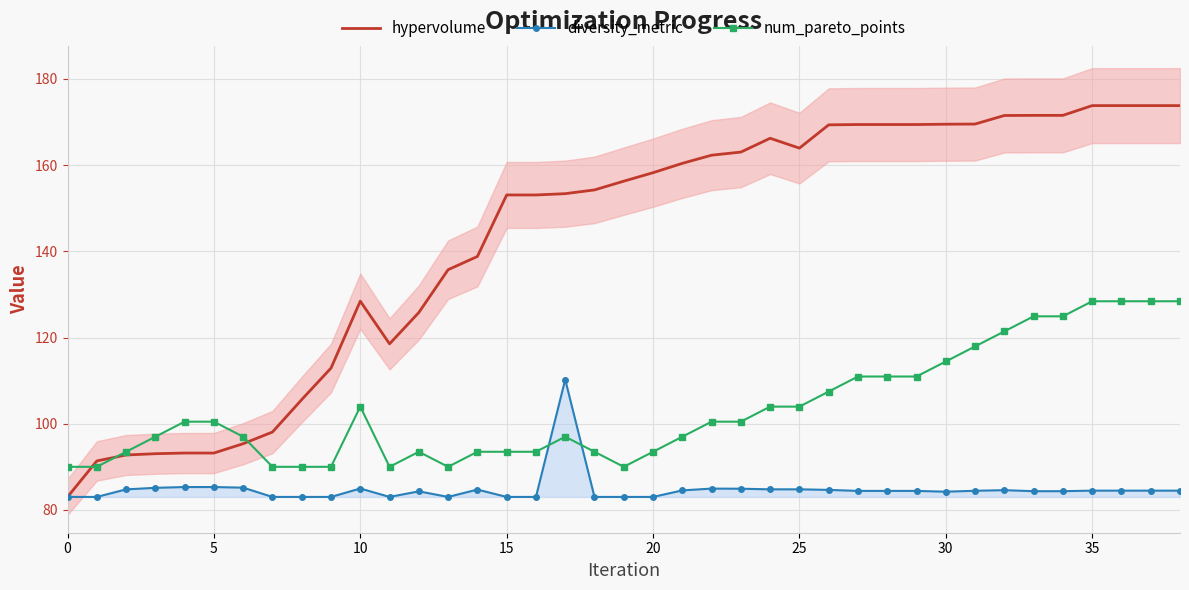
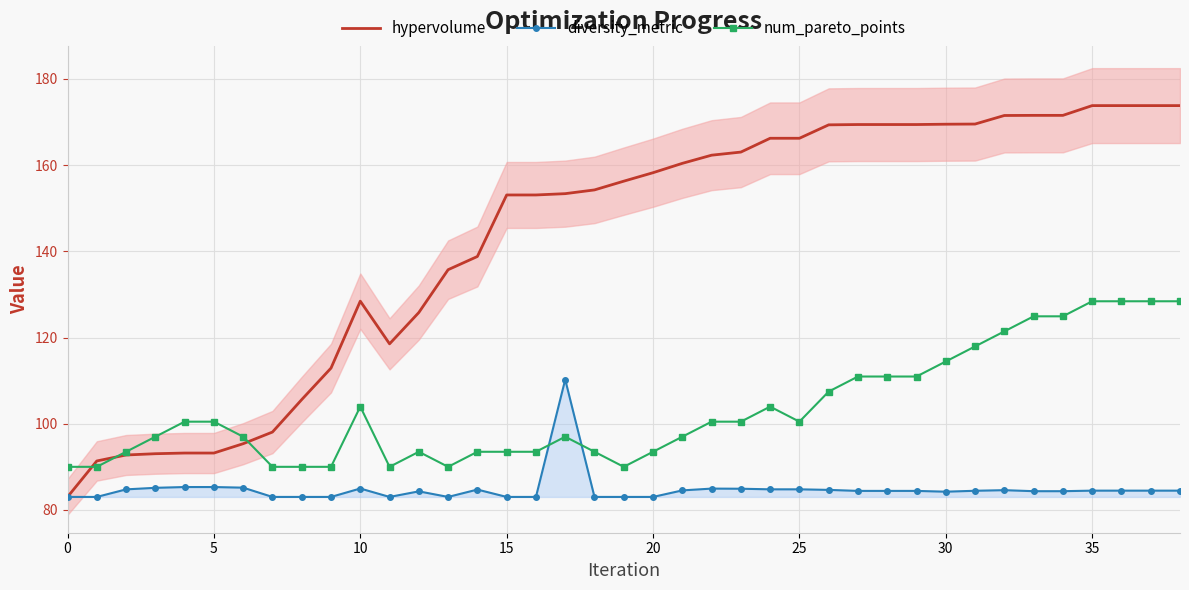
hypervolume, 25: 164 -> 166
num_pareto_points, 25: 104 -> 100
